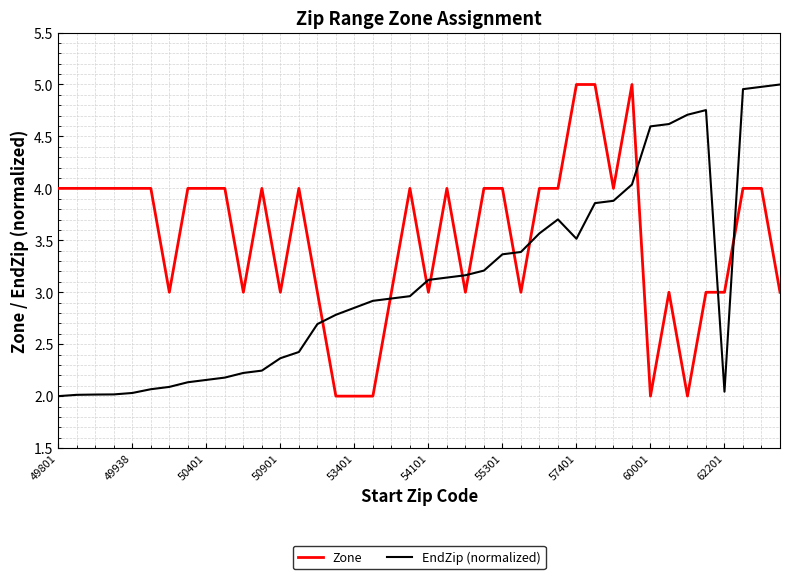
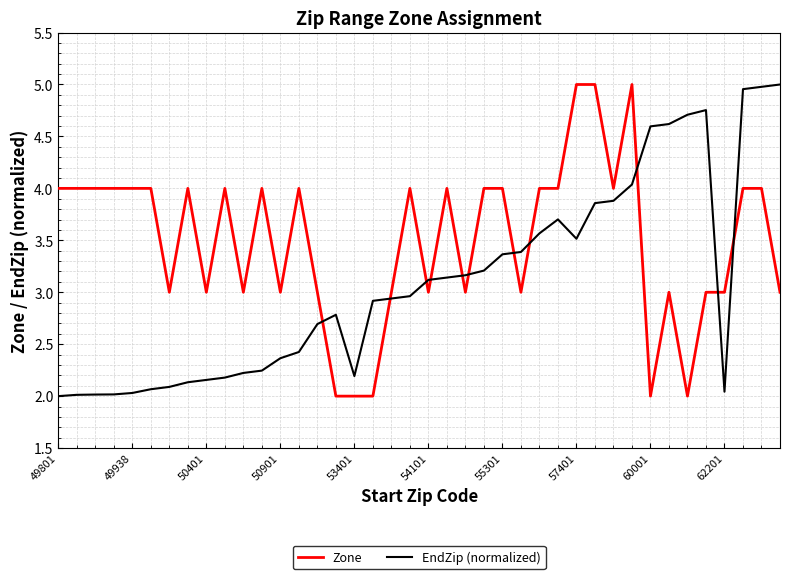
Zone, 50401: 4 -> 3
EndZip (normalized), 53401: 2.85 -> 2.19
